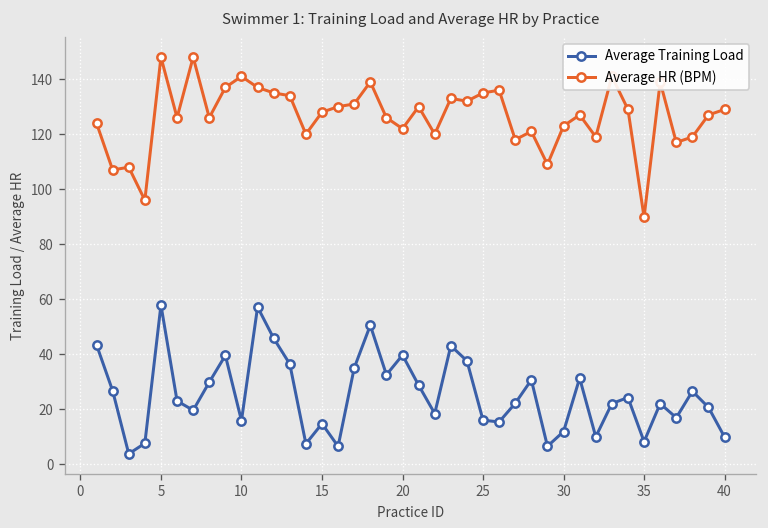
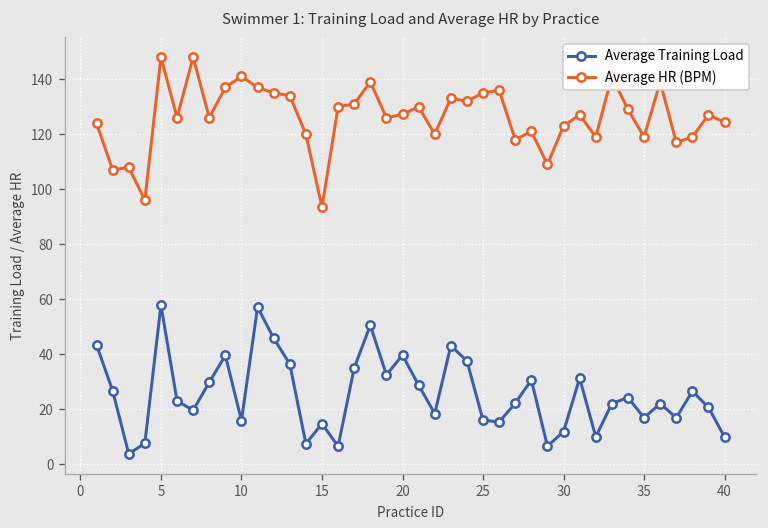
Average HR (BPM), 15: 128 -> 93
Average HR (BPM), 20: 122 -> 127
Average Training Load, 35: 8 -> 17
Average HR (BPM), 35: 90 -> 119
Average HR (BPM), 40: 129 -> 124
